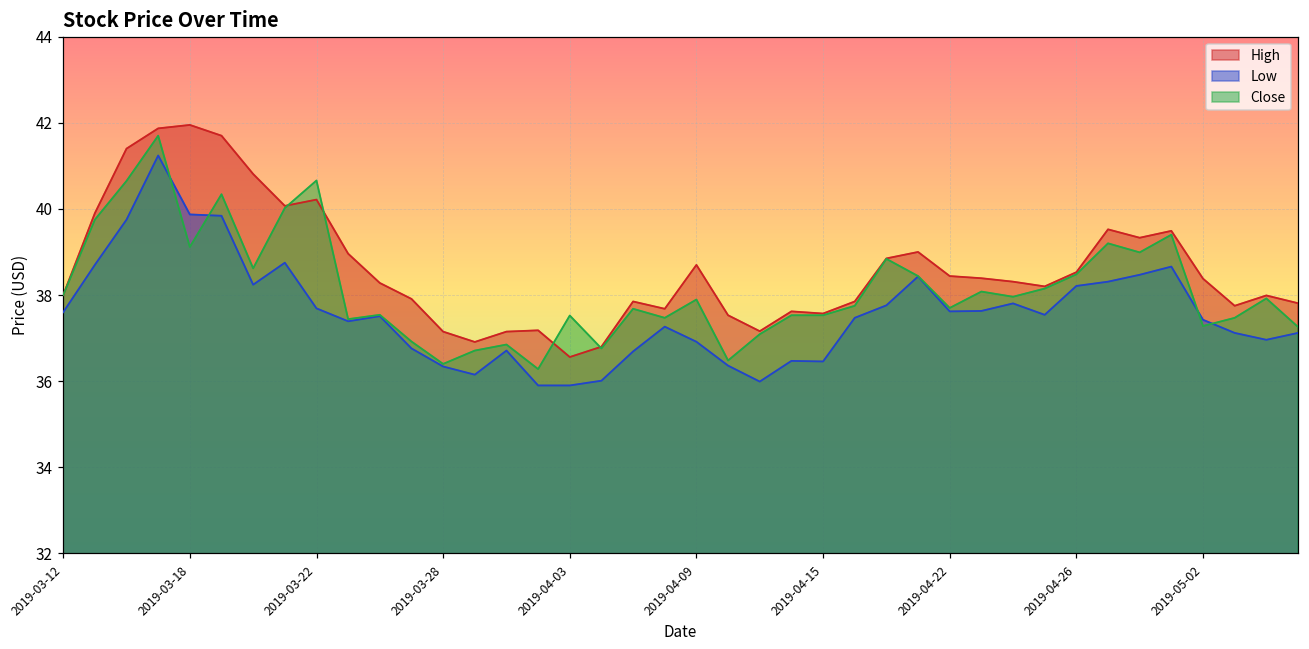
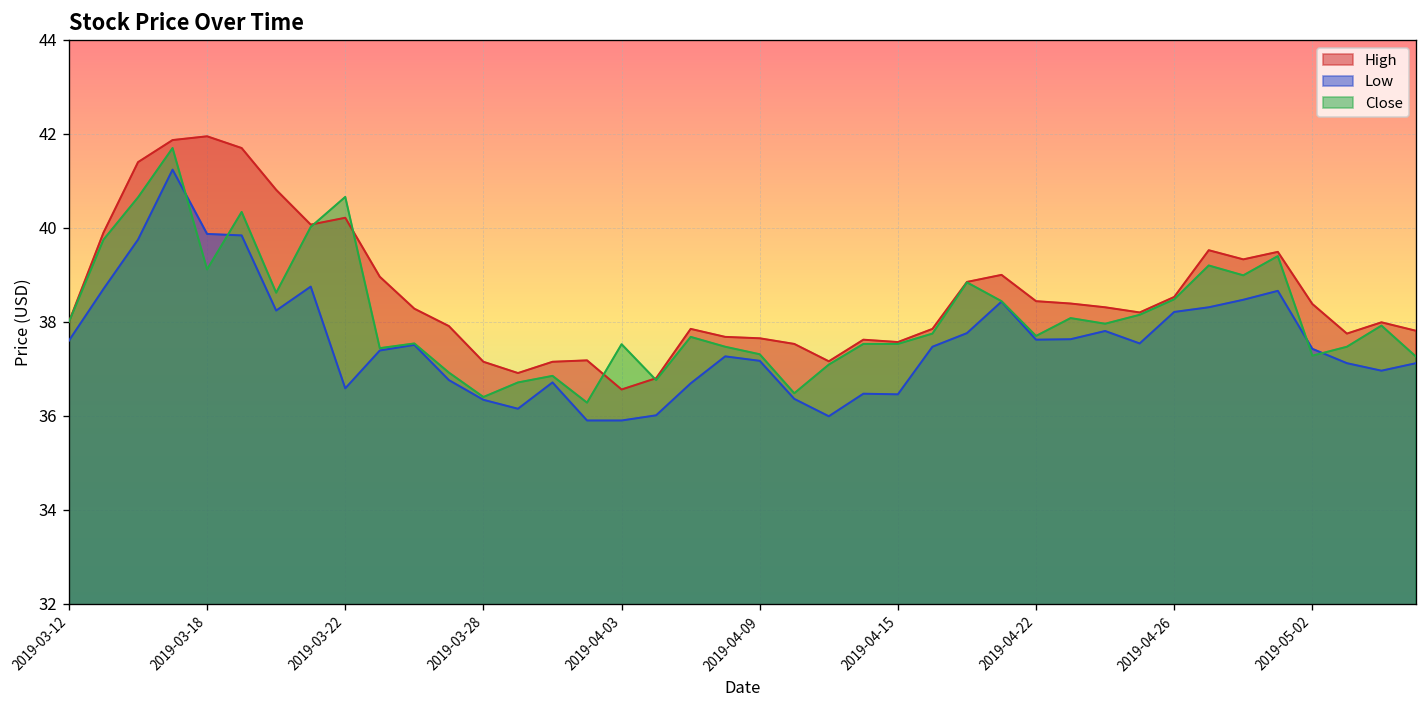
Low, 2019-03-22: 37.7 -> 36.6
High, 2019-04-09: 38.7 -> 37.7
Low, 2019-04-09: 36.9 -> 37.2
Close, 2019-04-09: 37.9 -> 37.3
